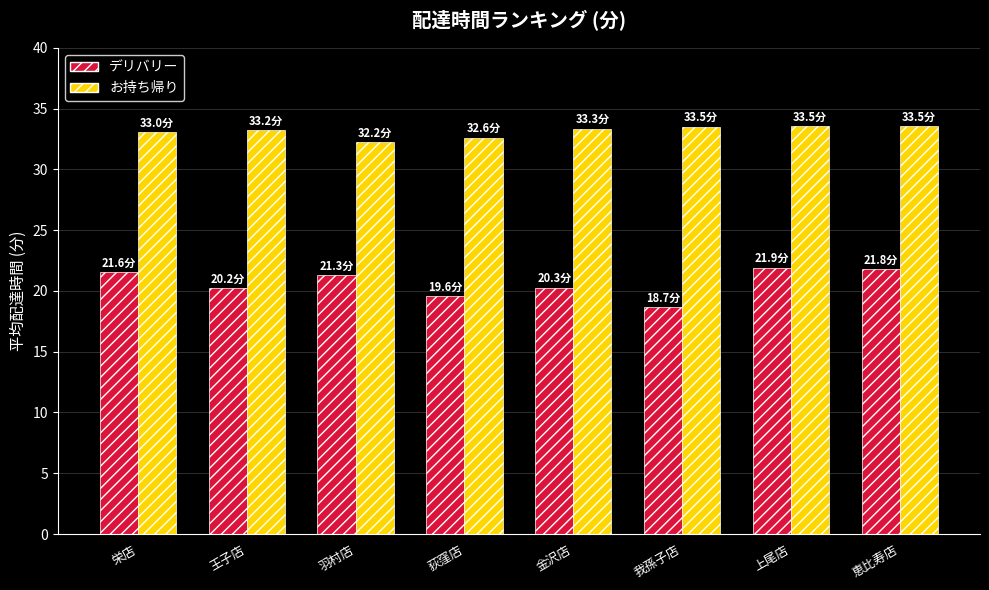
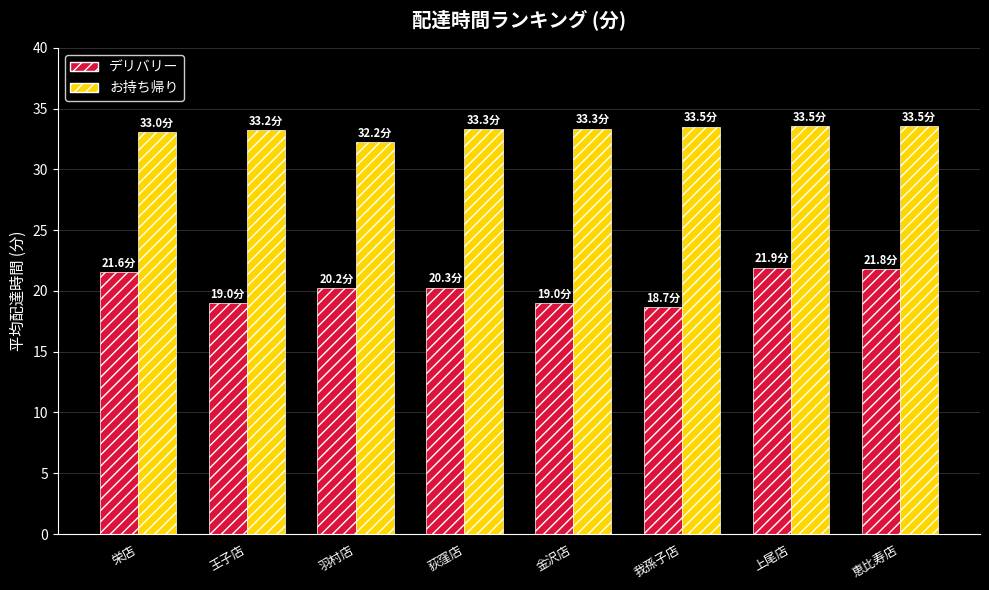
デリバリー, 王子店: 20.2分 -> 19.0分
デリバリー, 羽村店: 21.3分 -> 20.2分
デリバリー, 荻窪店: 19.6分 -> 20.3分
お持ち帰り, 荻窪店: 32.6分 -> 33.3分
デリバリー, 金沢店: 20.3分 -> 19.0分
